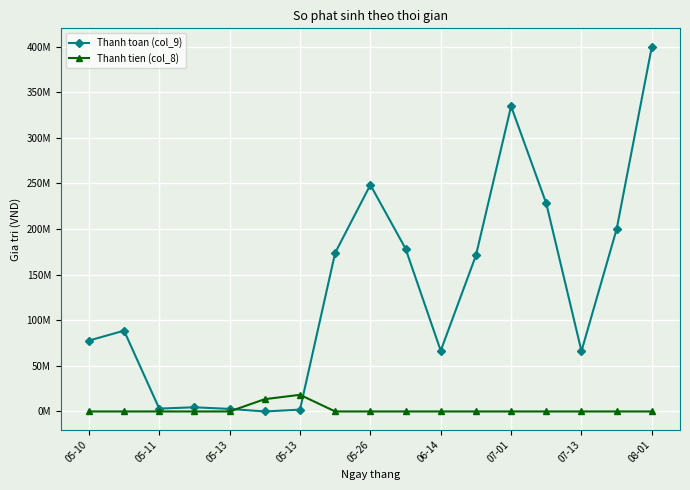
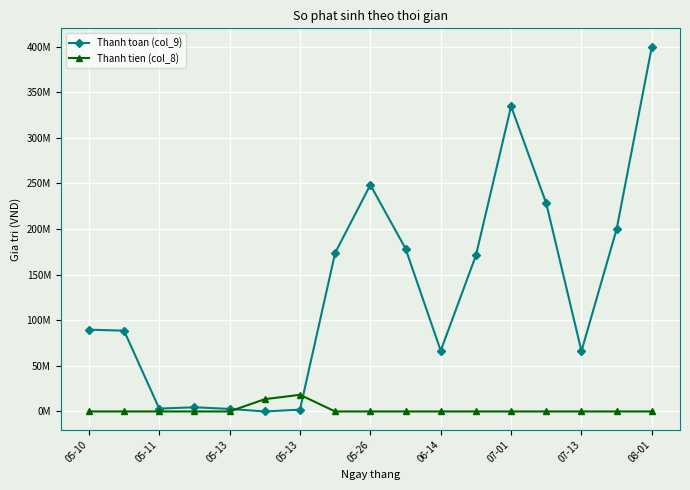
Thanh toan (col_9), 05-10: 80000000 -> 90000000
